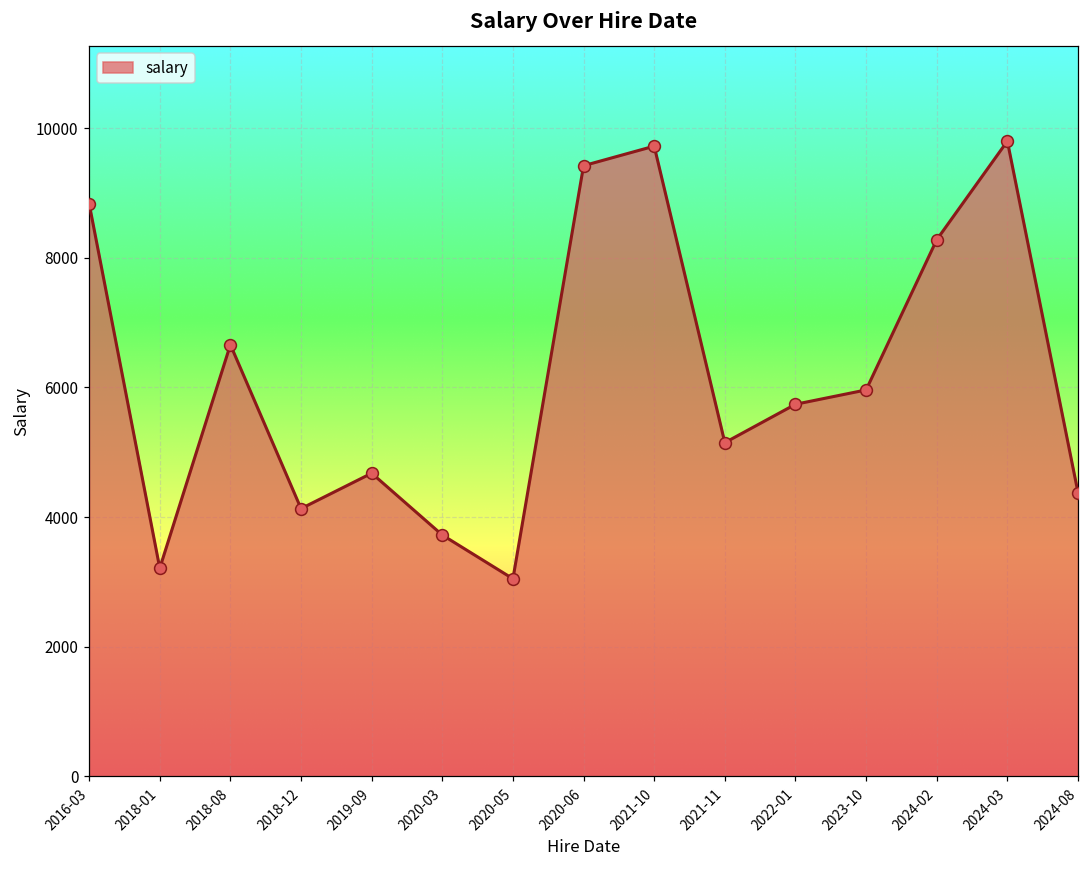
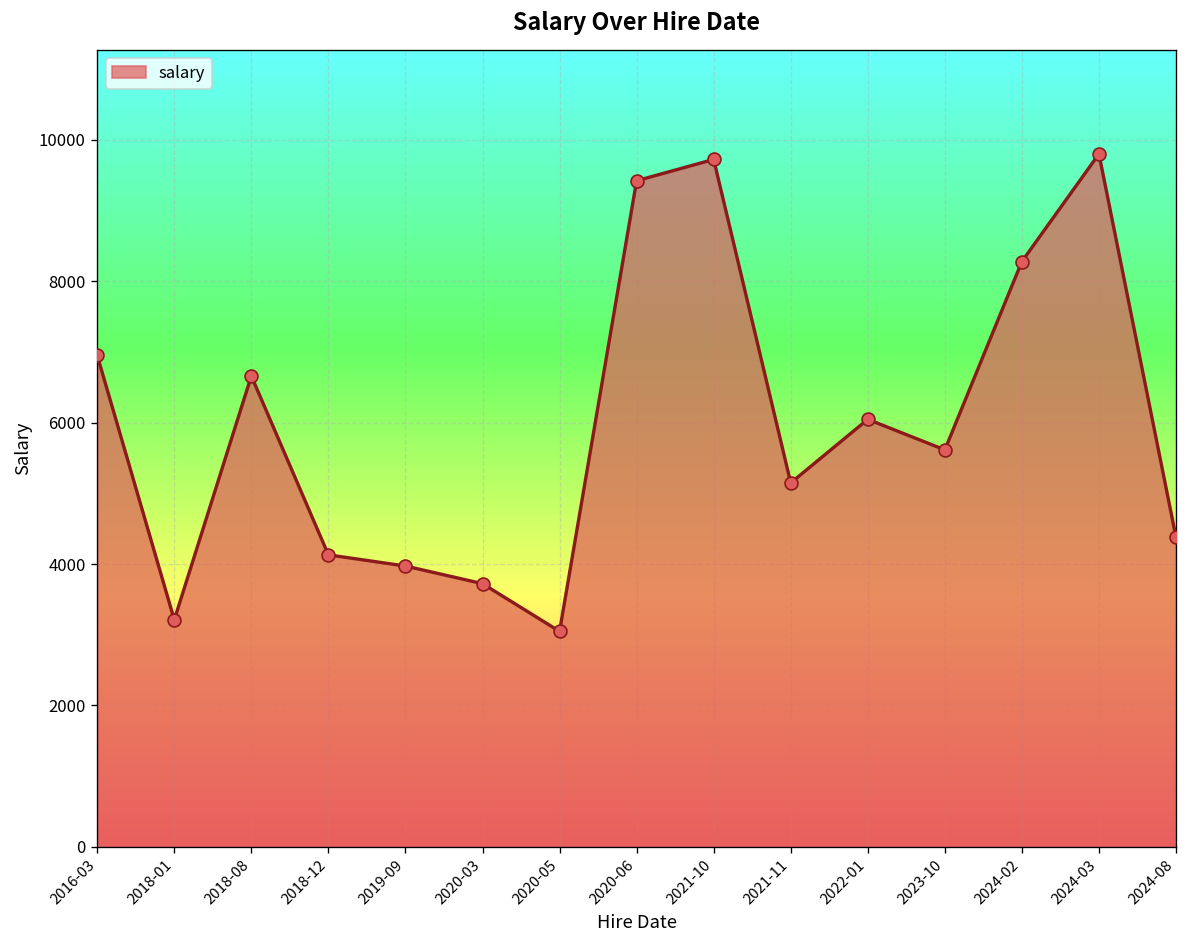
2016-03: 8800 -> 7000
2019-09: 4700 -> 4000
2022-01: 5700 -> 6000
2023-10: 6000 -> 5600
